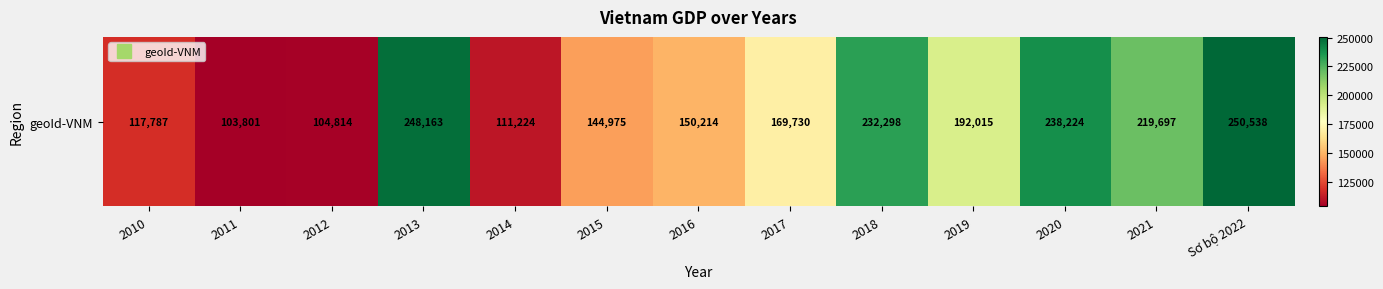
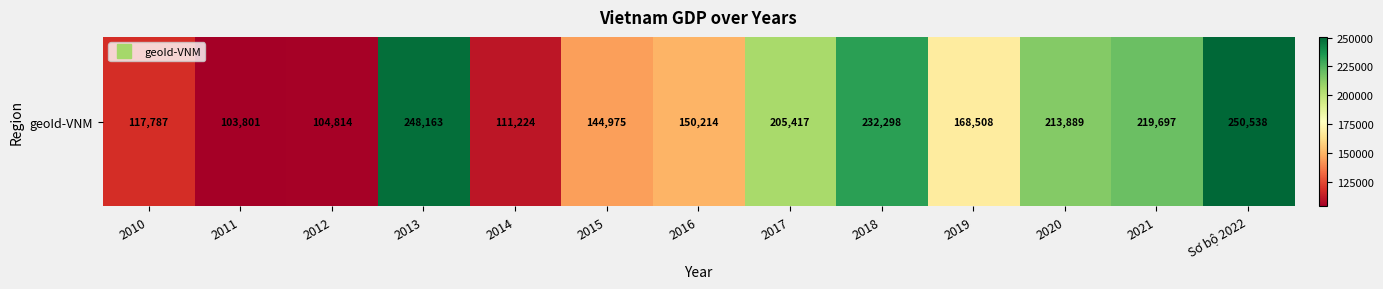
geoId-VNM, 2017: 169,730 -> 205,417
geoId-VNM, 2019: 192,015 -> 168,508
geoId-VNM, 2020: 238,224 -> 213,889
